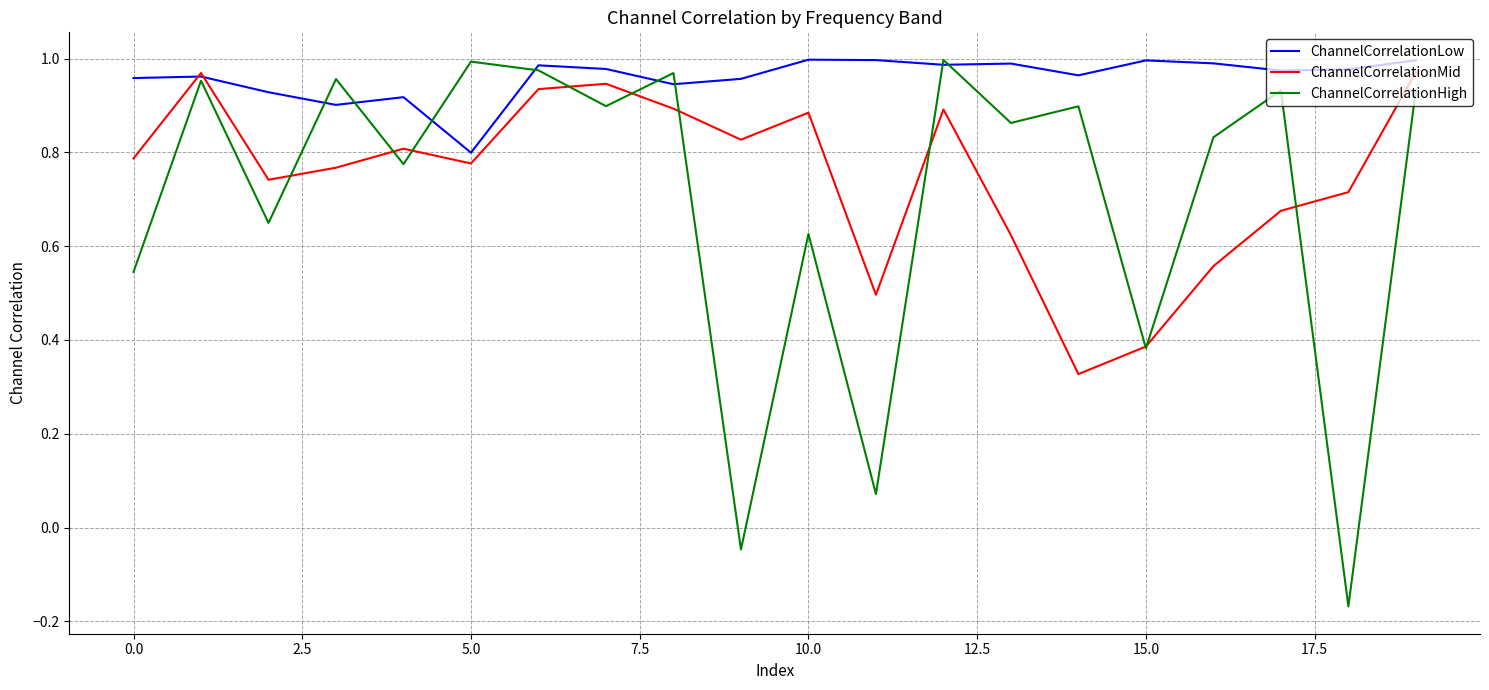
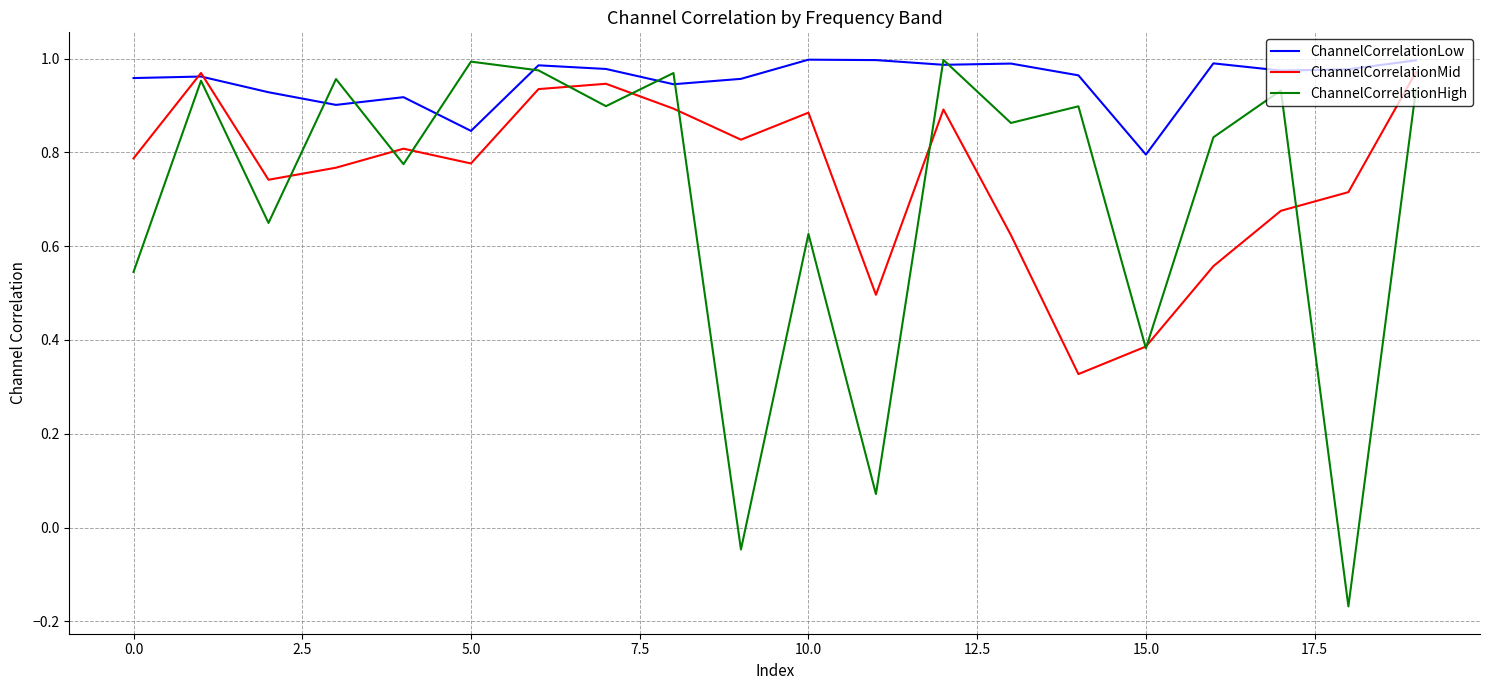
ChannelCorrelationLow, 5.0: 0.80 -> 0.85
ChannelCorrelationLow, 15.0: 1.00 -> 0.80
